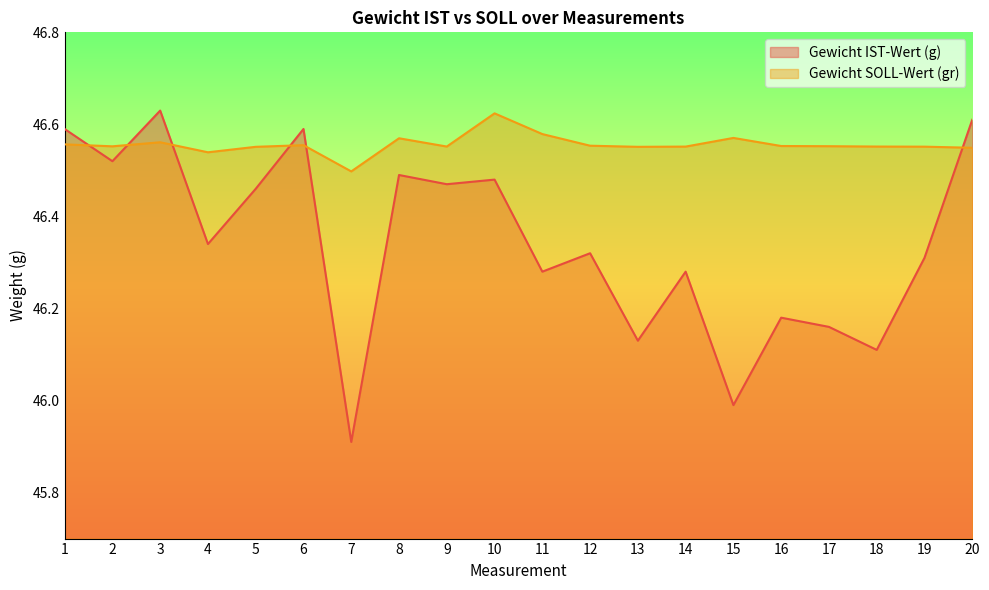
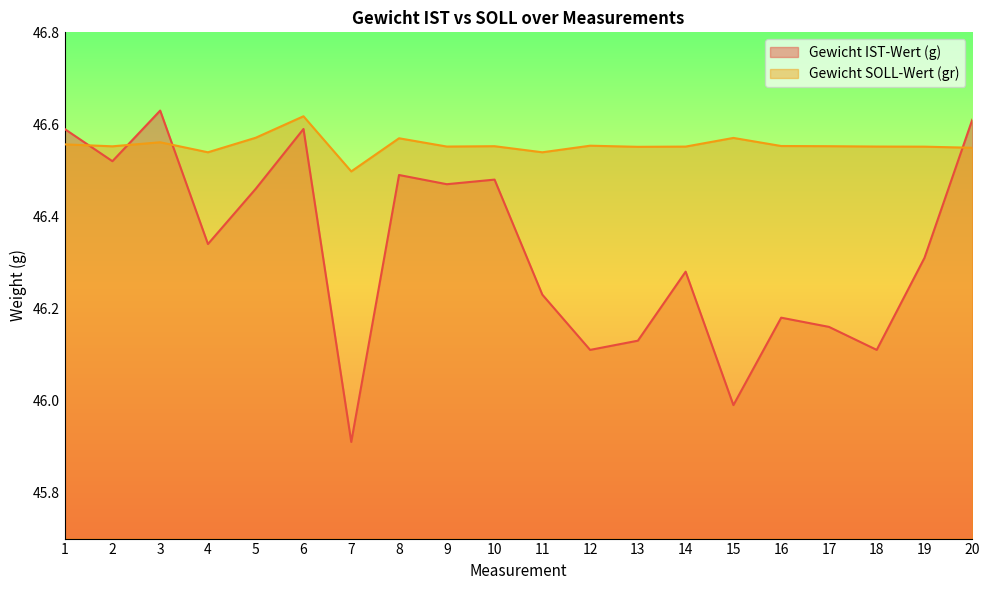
Gewicht SOLL-Wert (gr), 5: 46.55 -> 46.57
Gewicht SOLL-Wert (gr), 6: 46.55 -> 46.62
Gewicht SOLL-Wert (gr), 10: 46.62 -> 46.55
Gewicht IST-Wert (g), 11: 46.28 -> 46.23
Gewicht SOLL-Wert (gr), 11: 46.58 -> 46.54
Gewicht IST-Wert (g), 12: 46.32 -> 46.11
